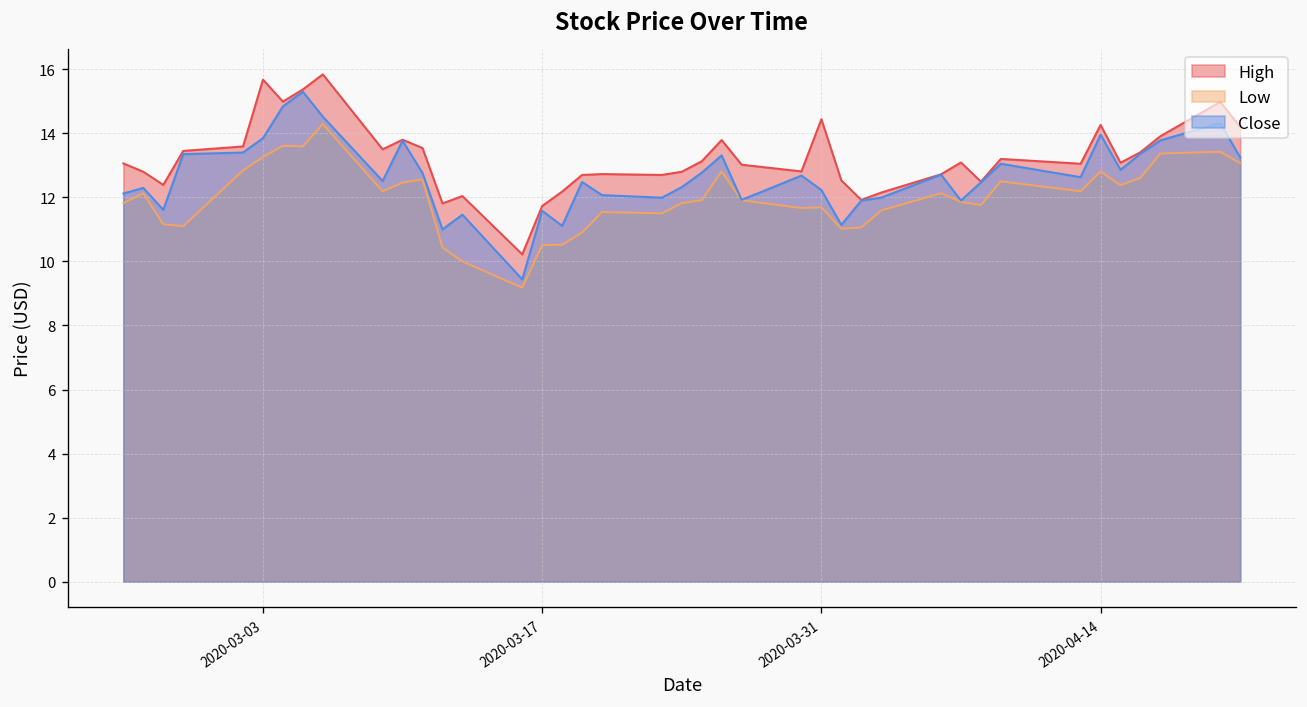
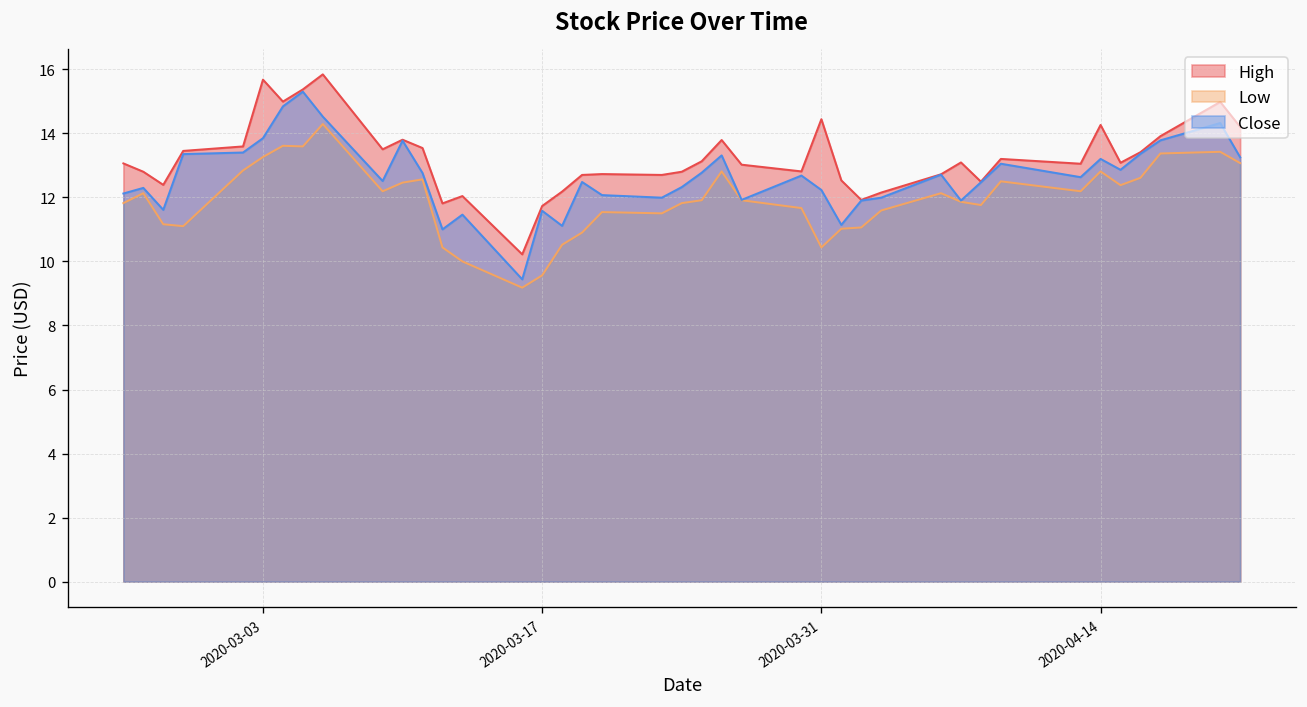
Low, 2020-03-17: 10.5 -> 9.6
Low, 2020-03-31: 11.7 -> 10.4
Close, 2020-04-14: 14.0 -> 13.2
